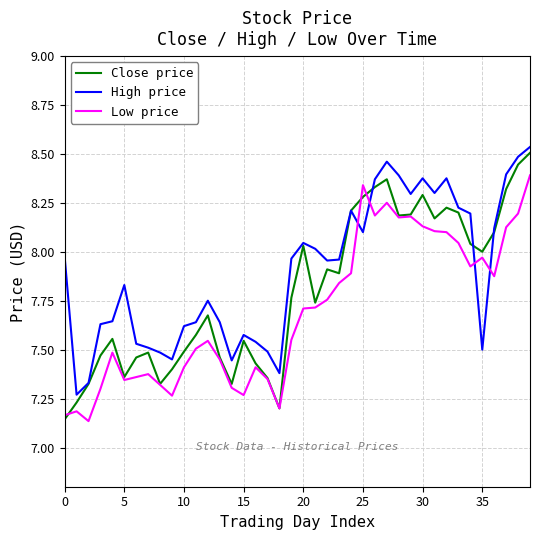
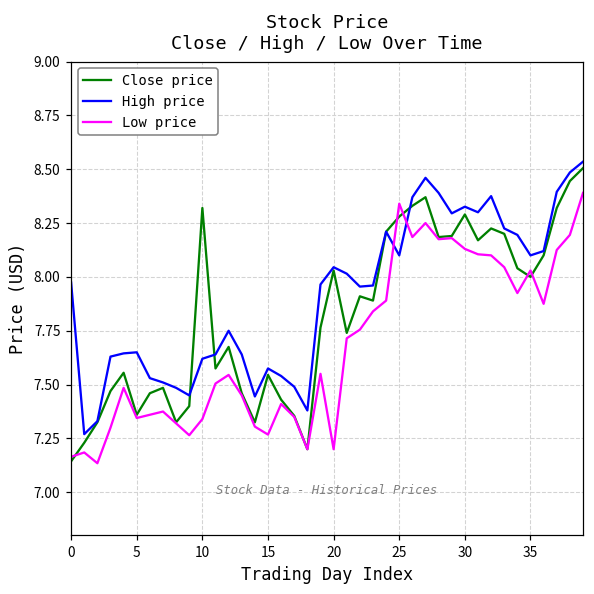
High price, 5: 7.83 -> 7.65
Close price, 10: 7.49 -> 8.32
Low price, 10: 7.41 -> 7.34
Low price, 20: 7.71 -> 7.20
High price, 30: 8.38 -> 8.33
High price, 35: 7.5 -> 8.1
Low price, 35: 7.97 -> 8.03
